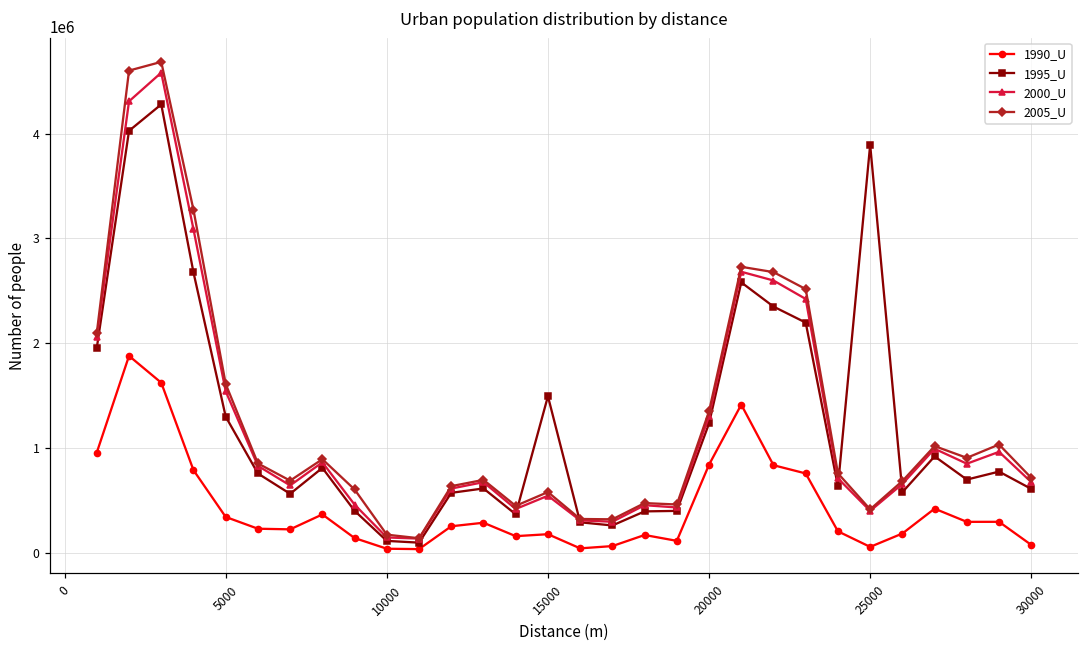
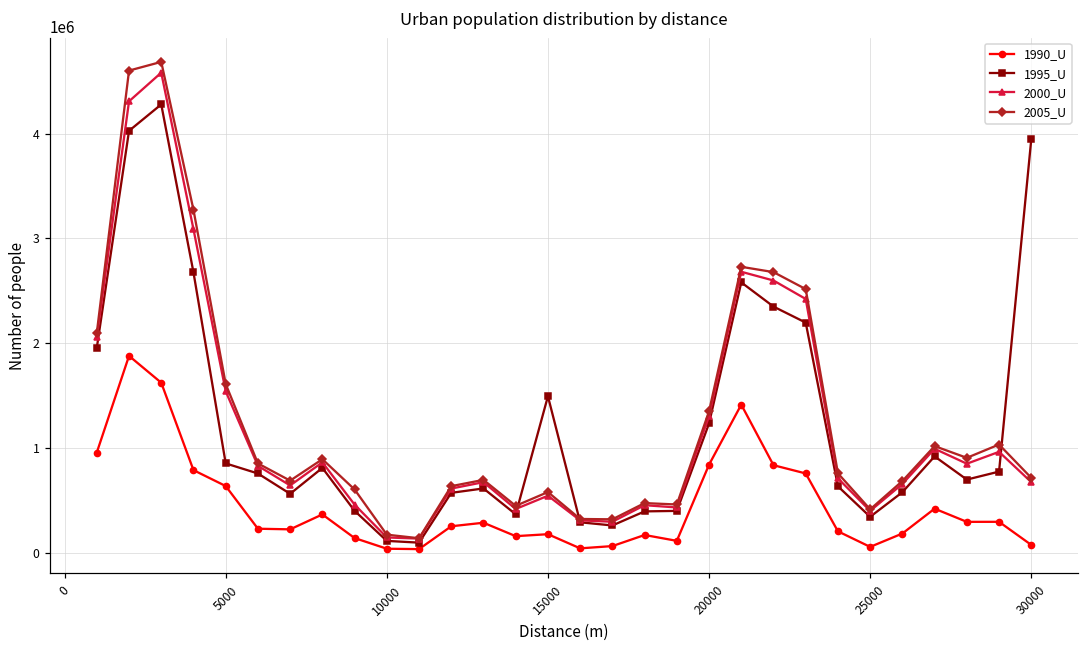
1990_U, 5000: 300000 -> 600000
1995_U, 5000: 1300000 -> 900000
1995_U, 25000: 3900000 -> 300000
1995_U, 30000: 600000 -> 3900000
